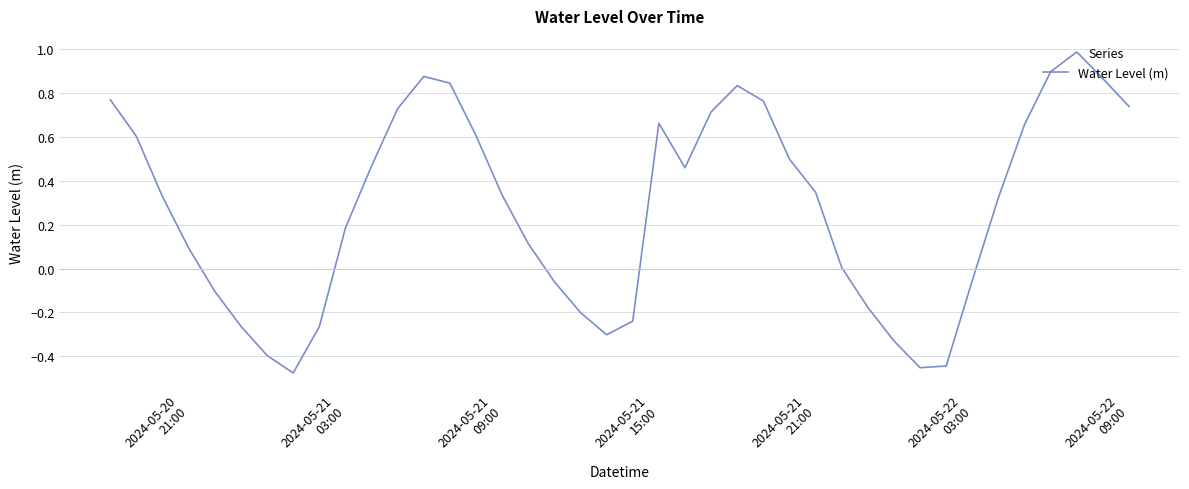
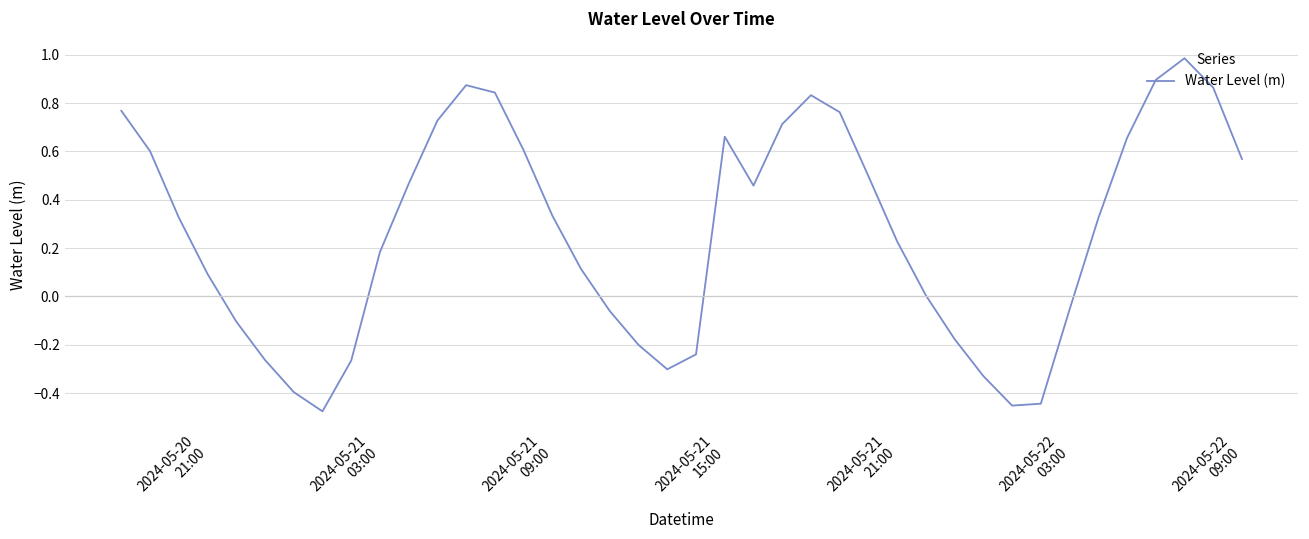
2024-05-21 21:00: 0.35 -> 0.23
2024-05-22 09:00: 0.74 -> 0.57
